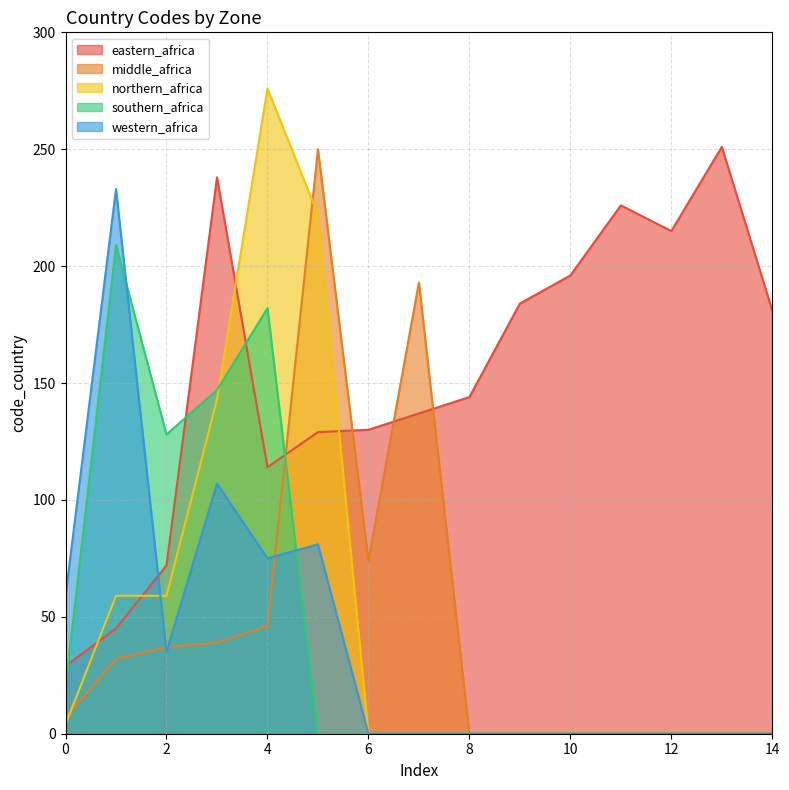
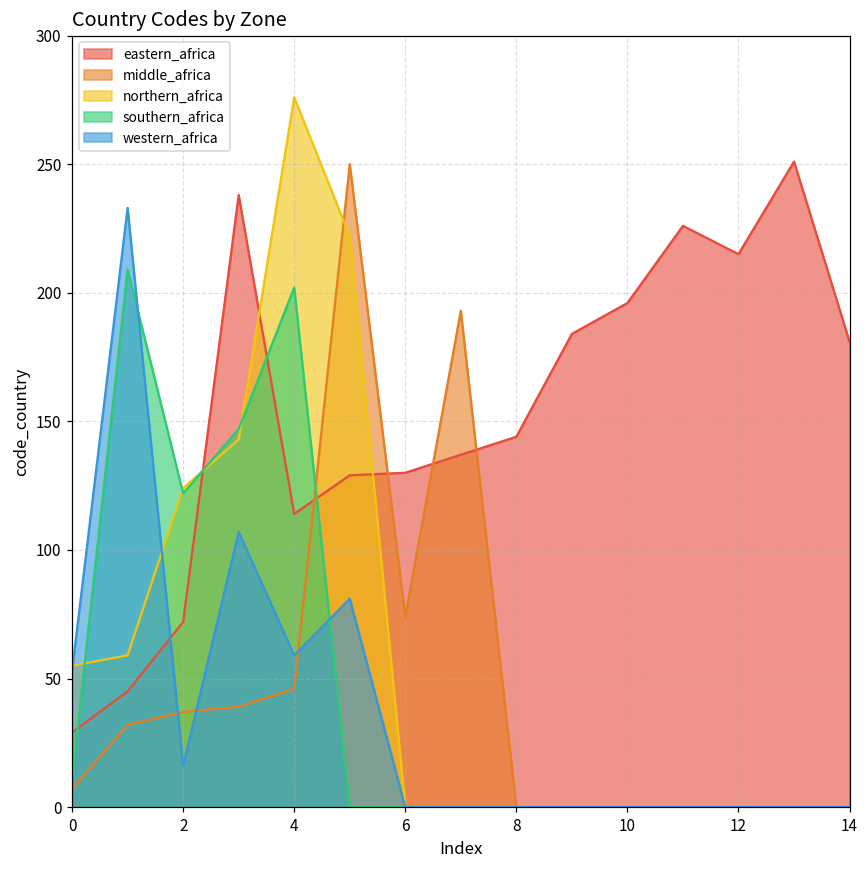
northern_africa, 0: 4 -> 55
southern_africa, 0: 20 -> 11
western_africa, 0: 59 -> 53
northern_africa, 2: 59 -> 124
southern_africa, 2: 128 -> 122
western_africa, 2: 35 -> 16
southern_africa, 4: 182 -> 202
western_africa, 4: 75 -> 59
